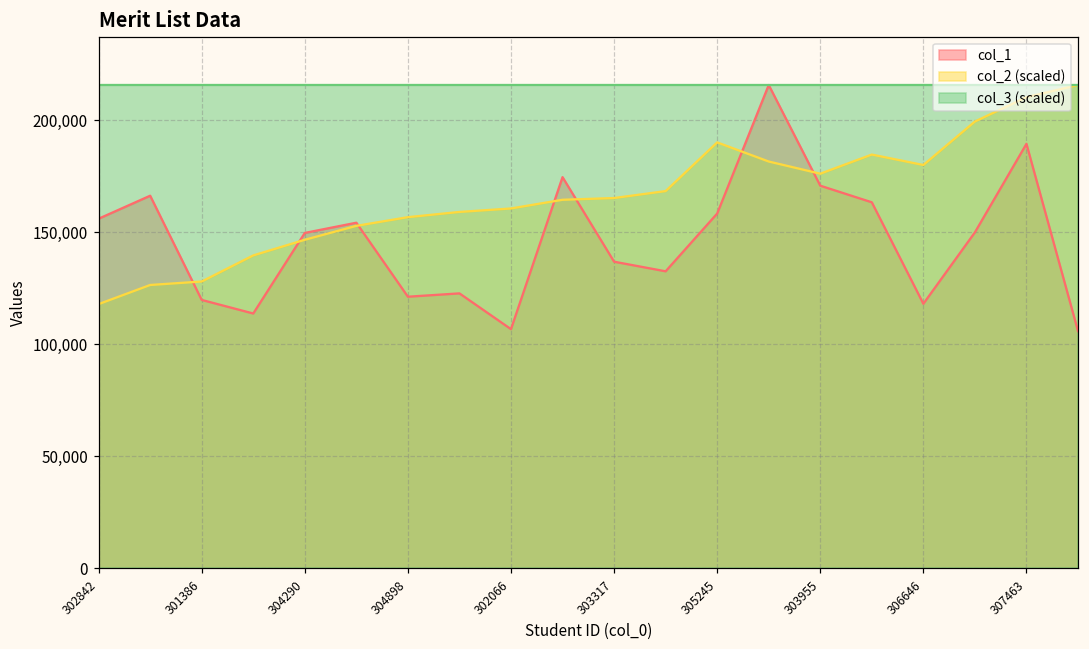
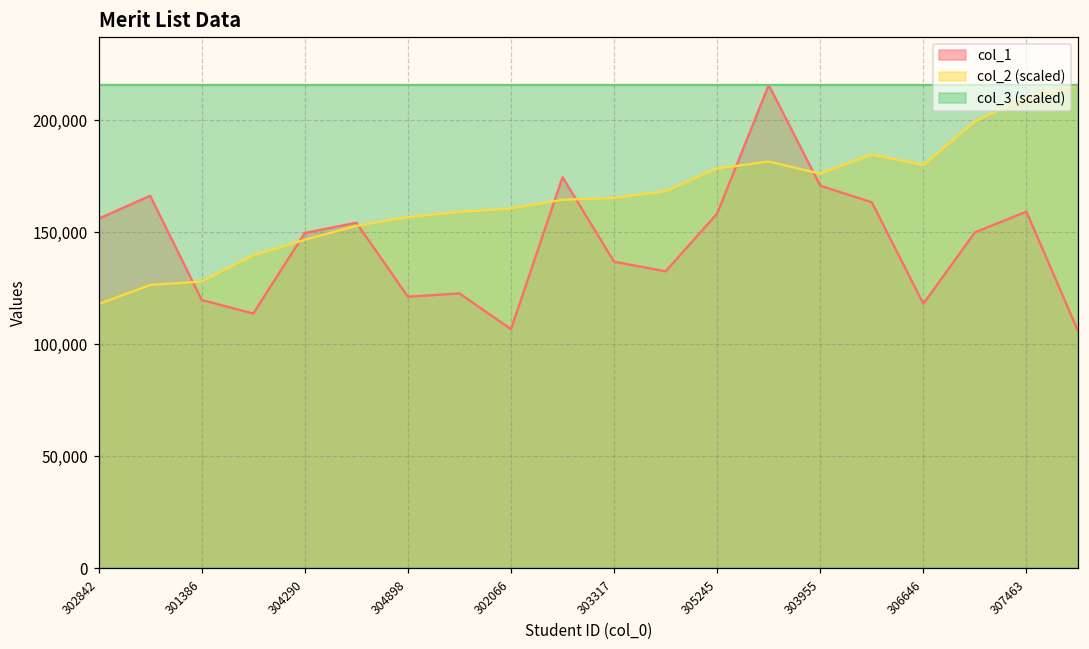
col_2 (scaled), 305245: 190,000 -> 179,000
col_1, 307463: 189,000 -> 159,000
